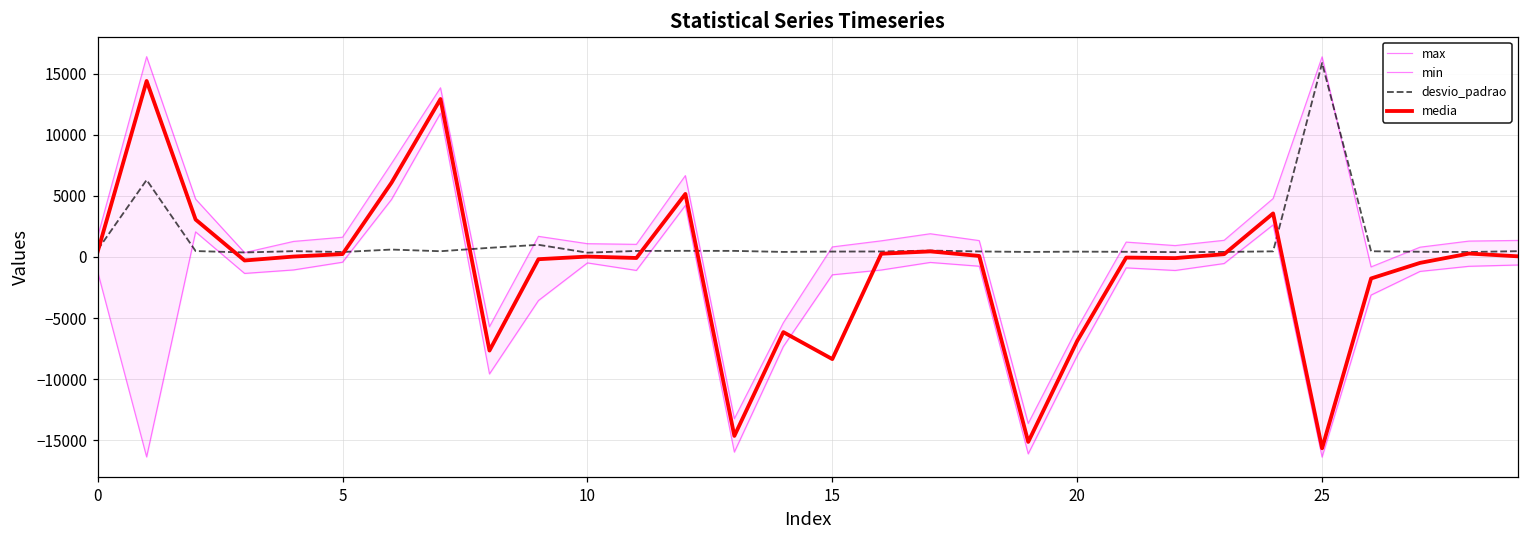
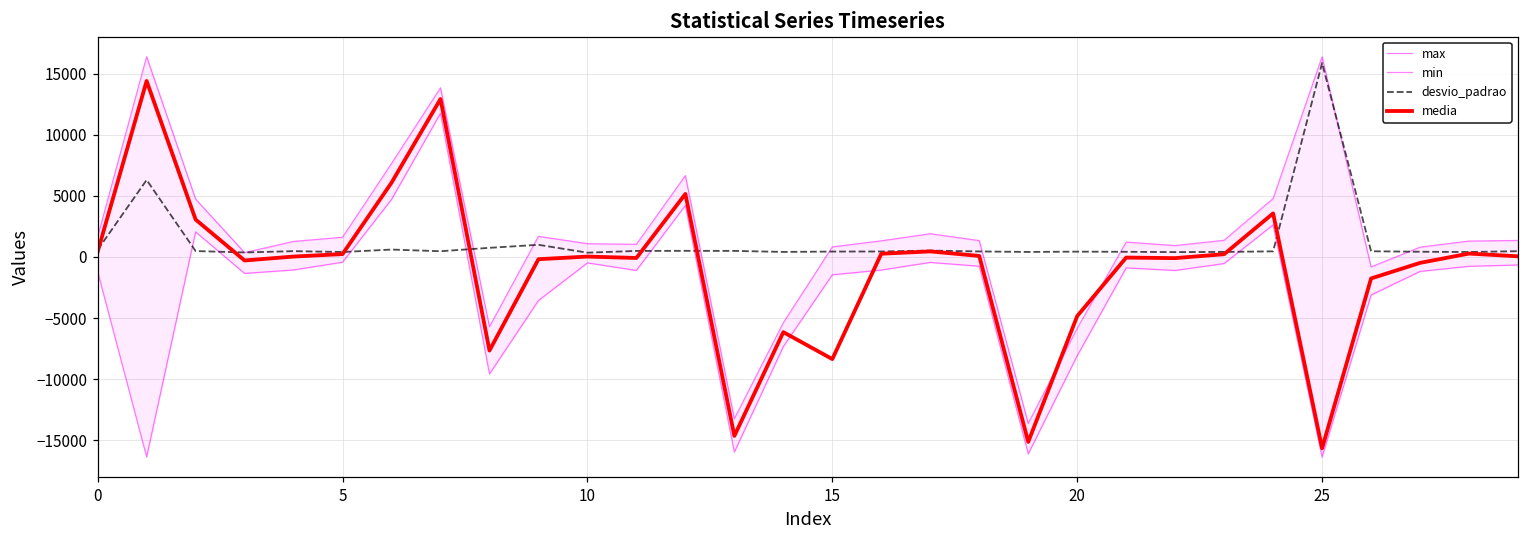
media, 20: -6900 -> -4800
